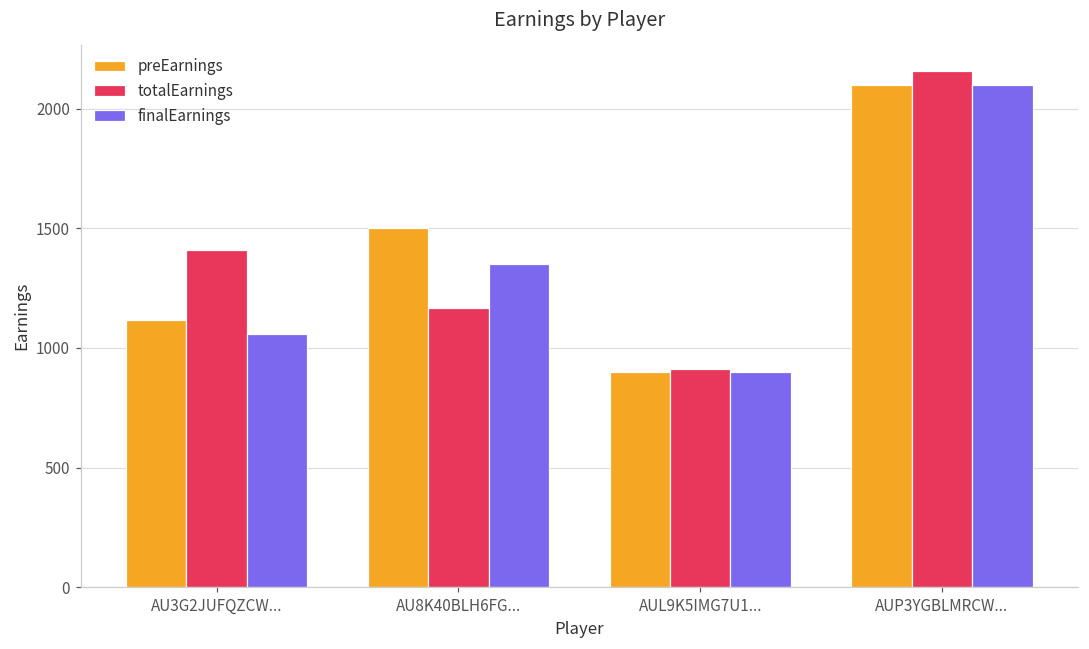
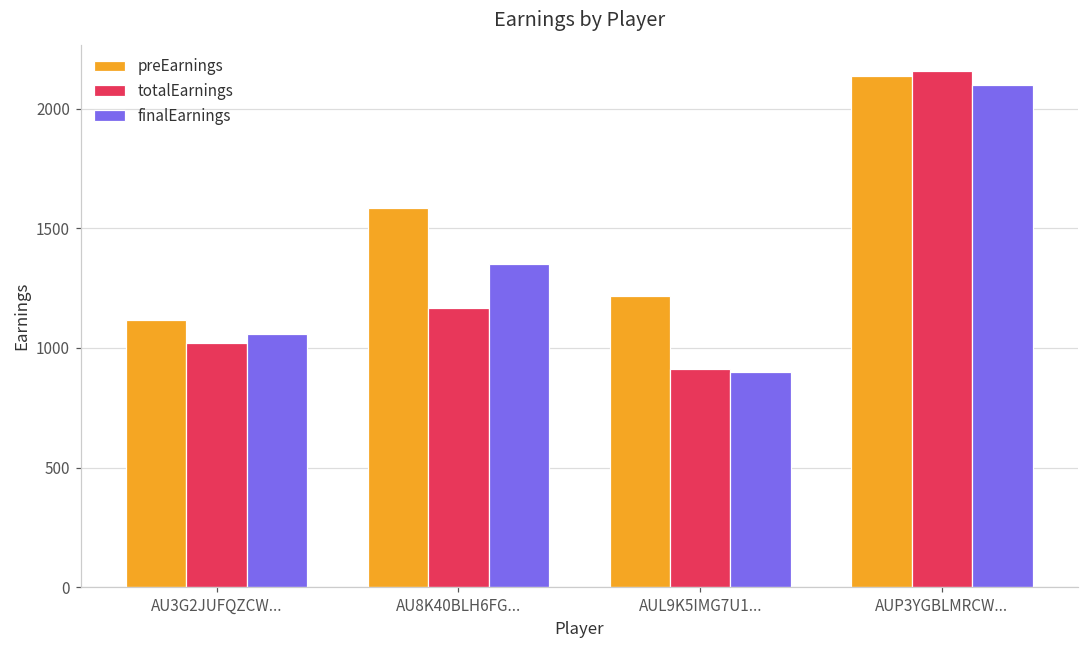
totalEarnings, AU3G2JUFQZCW...: 1410 -> 1020
preEarnings, AU8K40BLH6FG...: 1500 -> 1580
preEarnings, AUL9K5IMG7U1...: 900 -> 1220
preEarnings, AUP3YGBLMRCW...: 2100 -> 2140
